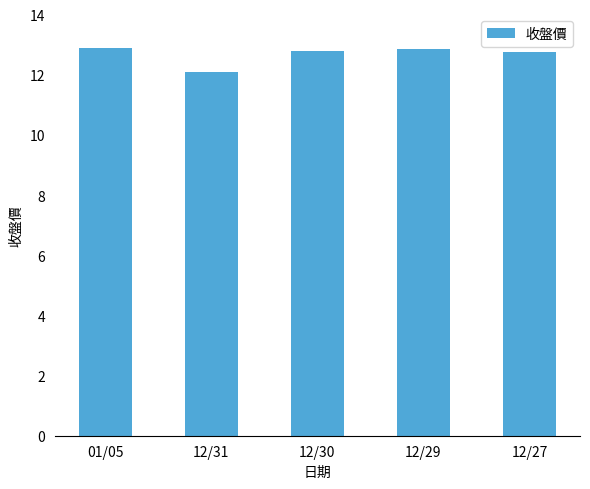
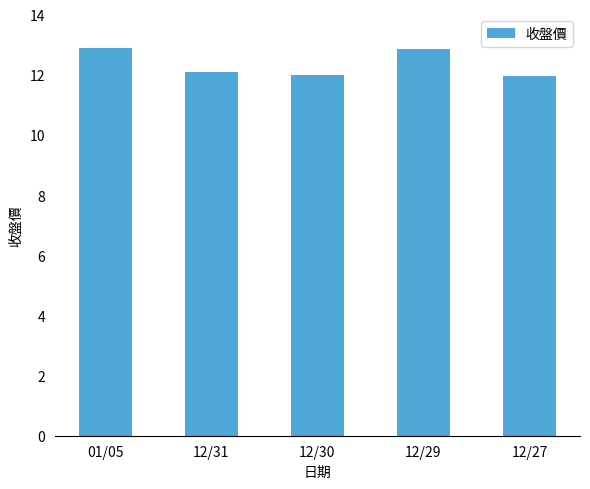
12/30: 12.8 -> 12.0
12/27: 12.8 -> 12.0
